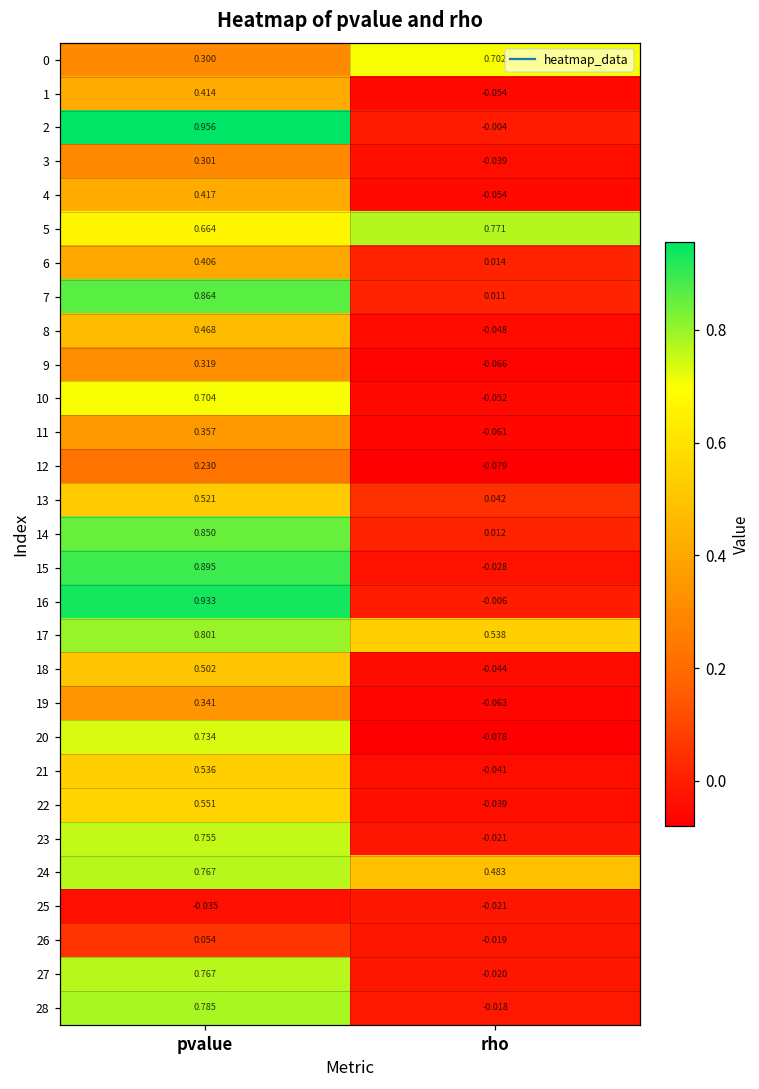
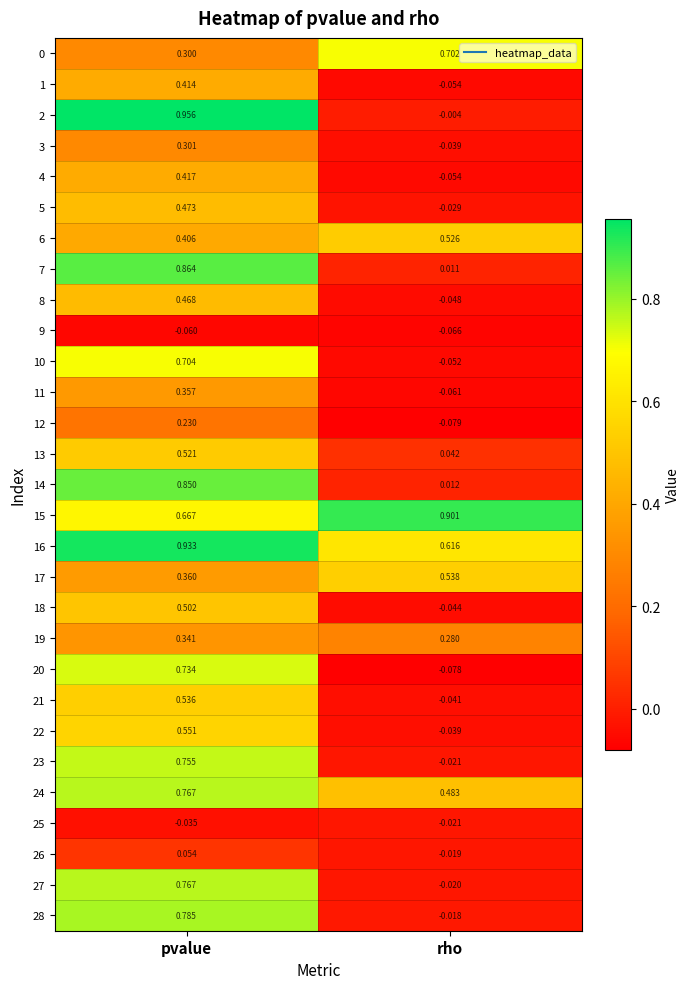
5, pvalue: 0.664 -> 0.473
5, rho: 0.771 -> -0.029
6, rho: 0.014 -> 0.526
9, pvalue: 0.319 -> -0.060
15, pvalue: 0.895 -> 0.667
15, rho: -0.028 -> 0.901
16, rho: -0.006 -> 0.616
17, pvalue: 0.801 -> 0.360
19, rho: -0.063 -> 0.280
